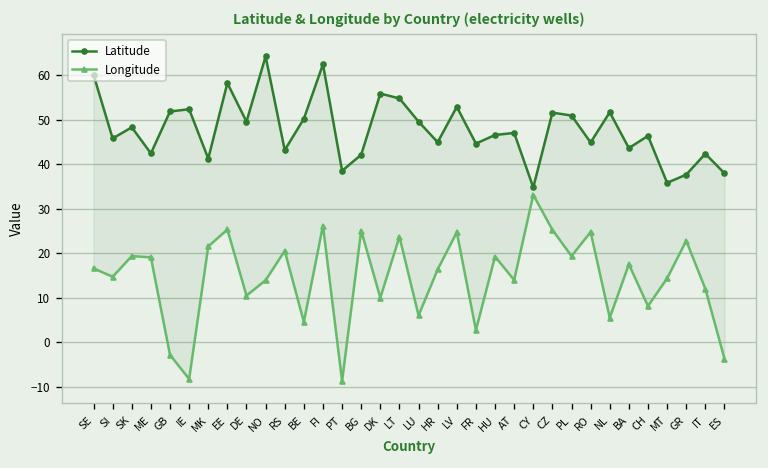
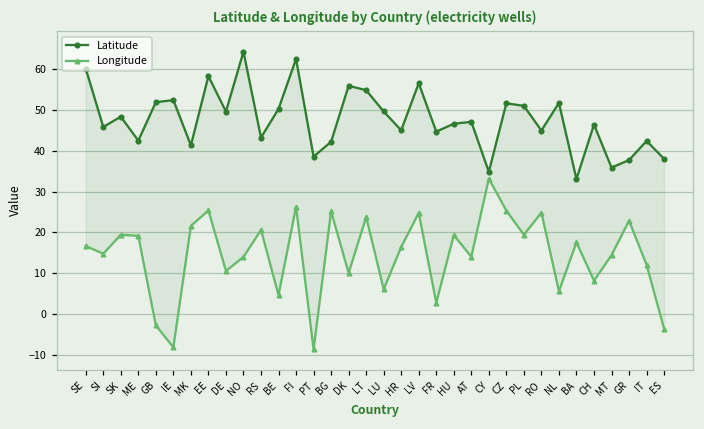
Latitude, LV: 53 -> 57
Latitude, BA: 44 -> 33
